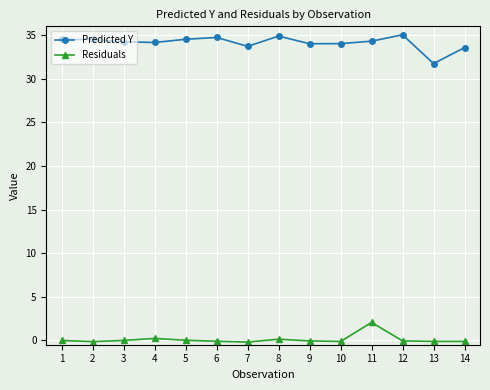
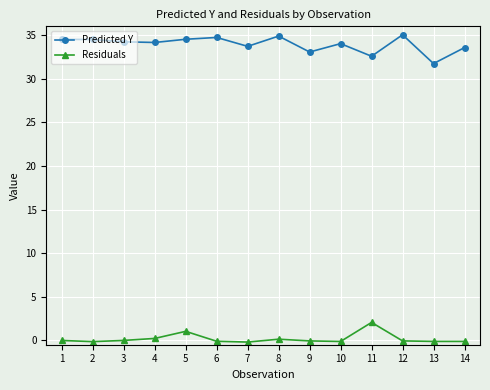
Residuals, 5: 0 -> 1
Predicted Y, 9: 34 -> 33
Predicted Y, 11: 34 -> 33
